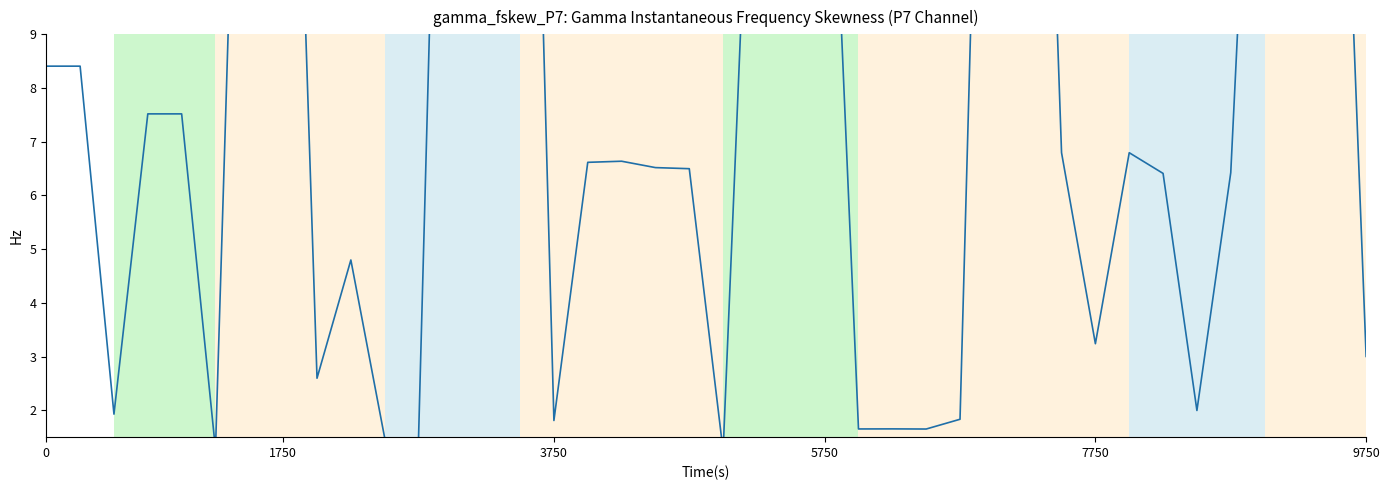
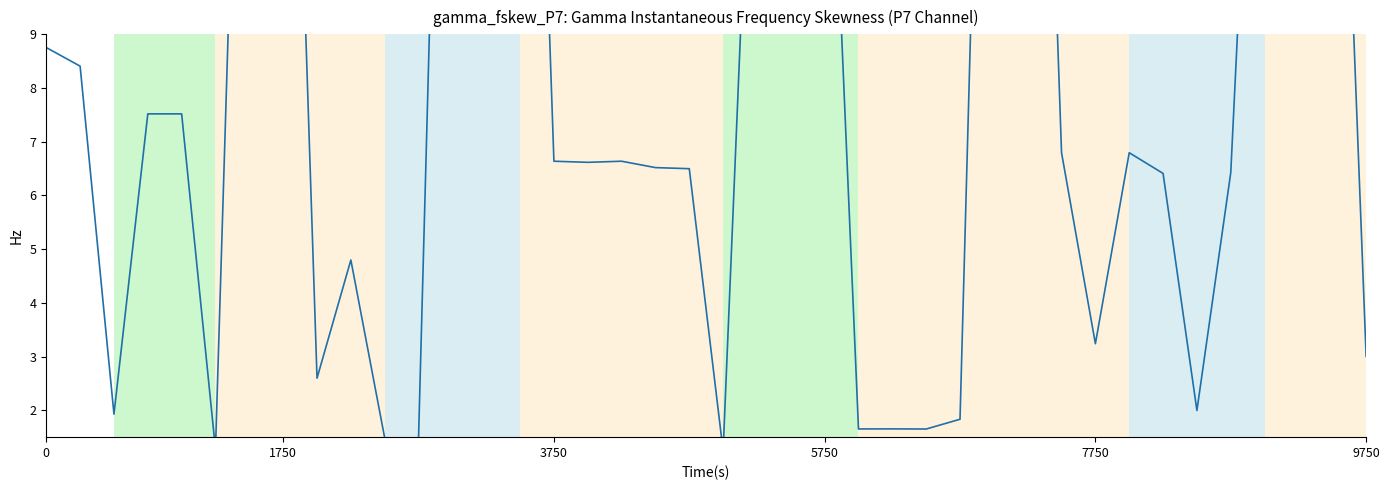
0: 8.4 -> 8.8
3750: 1.8 -> 6.6
